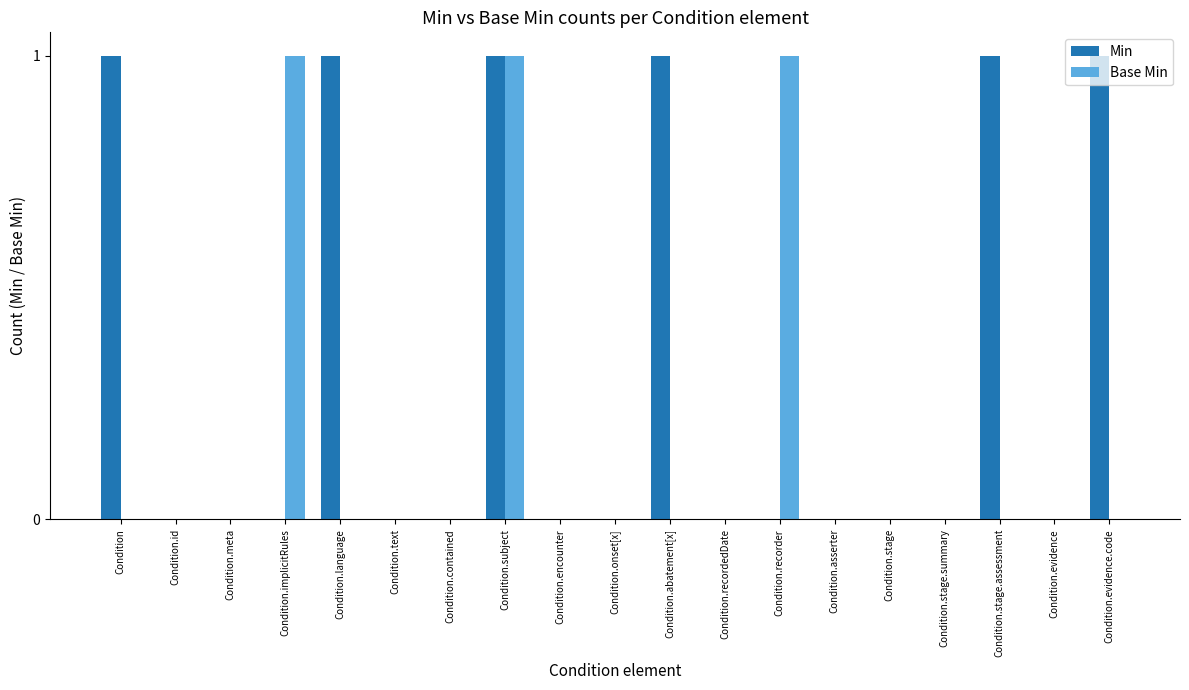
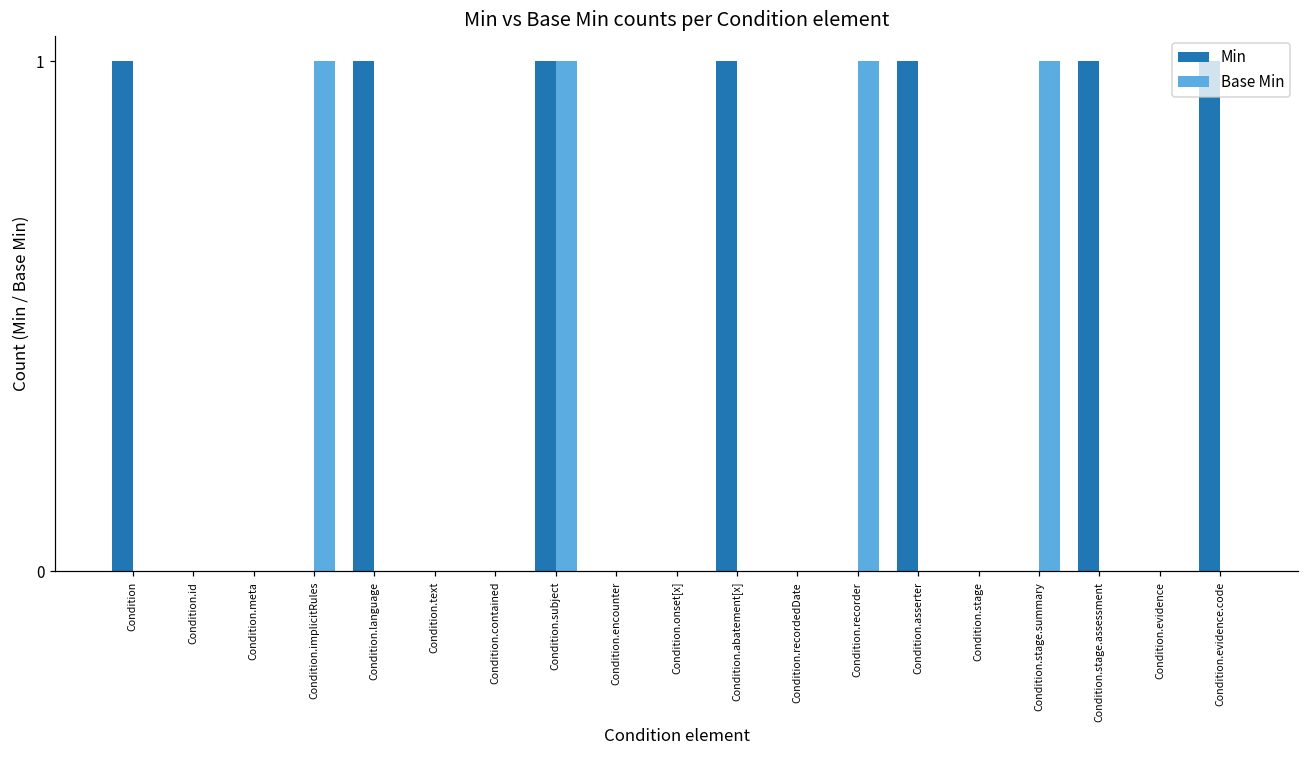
Min, Condition.asserter: 0 -> 1
Base Min, Condition.stage.summary: 0 -> 1
